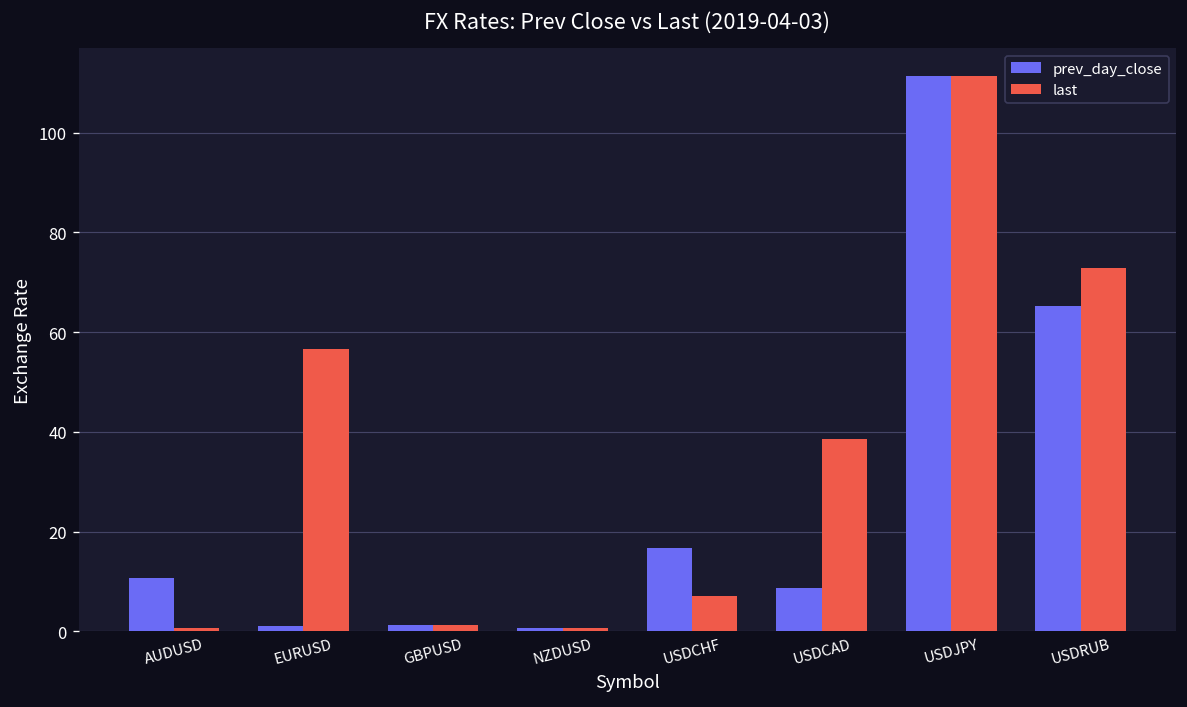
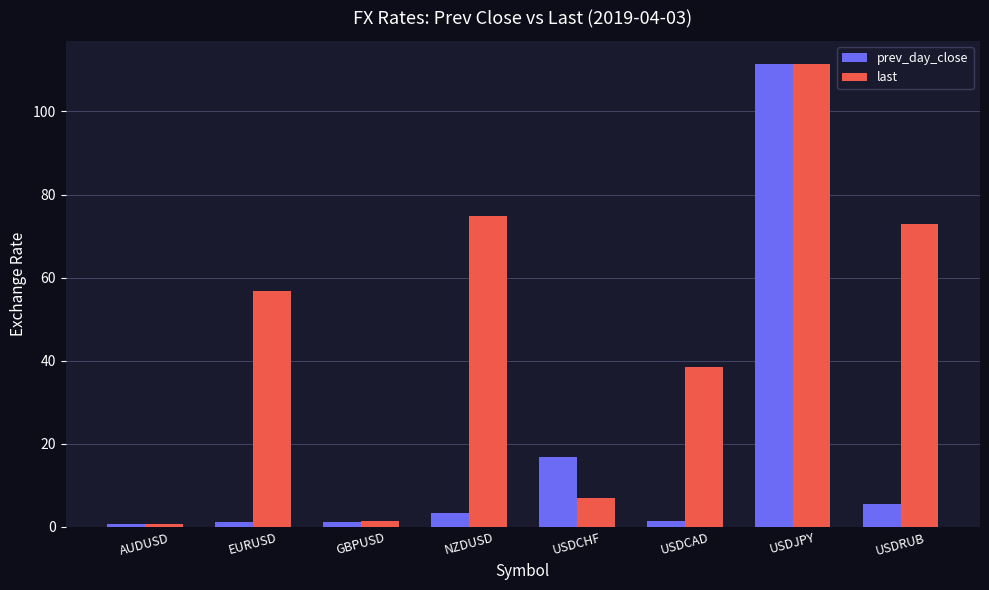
prev_day_close, AUDUSD: 11 -> 1
prev_day_close, NZDUSD: 1 -> 3
last, NZDUSD: 1 -> 75
prev_day_close, USDCAD: 9 -> 1
prev_day_close, USDRUB: 65 -> 5
